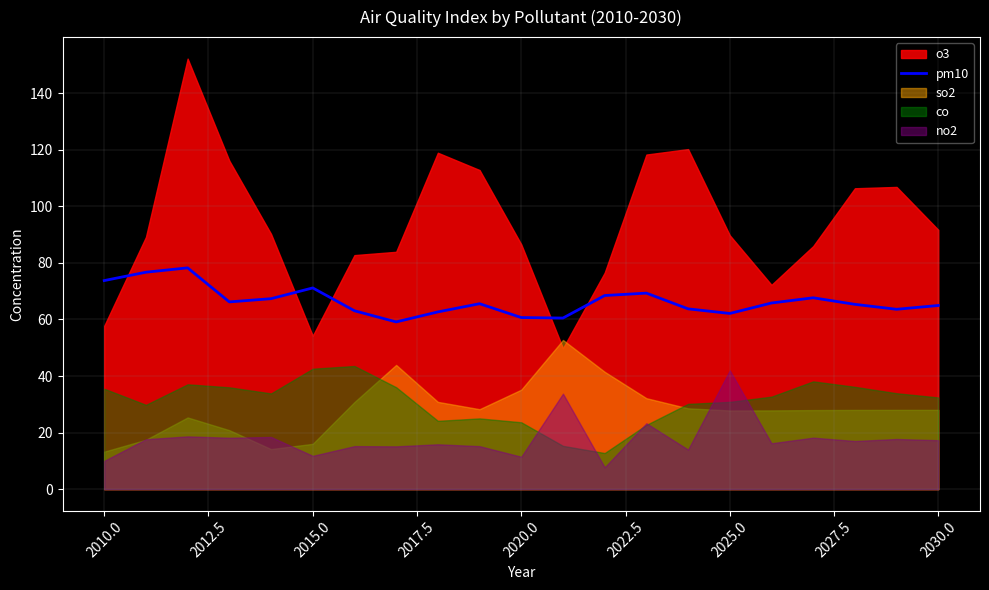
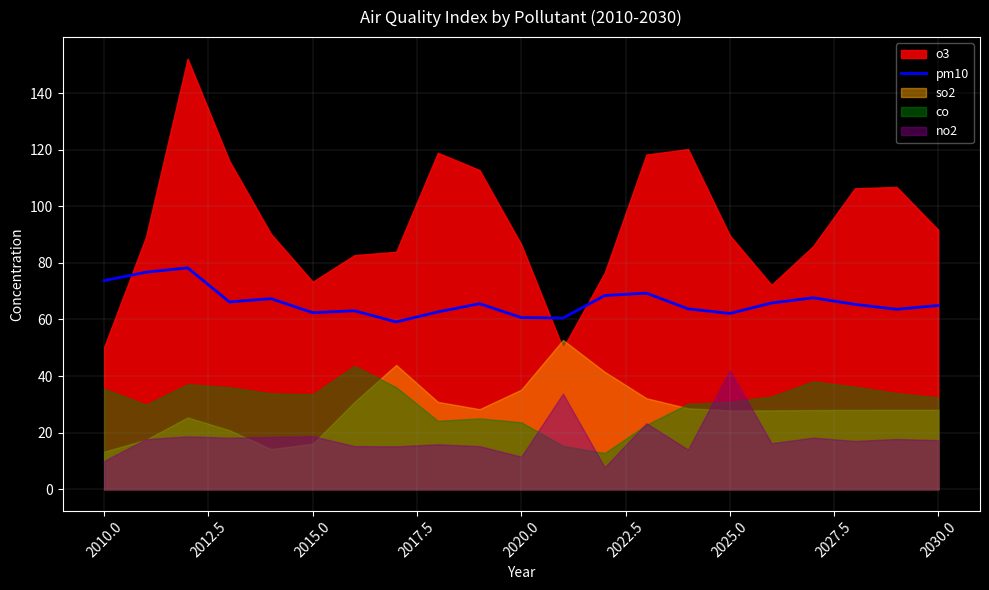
o3, 2010.0: 58 -> 50
pm10, 2015.0: 71 -> 62
o3, 2015.0: 54 -> 73
co, 2015.0: 43 -> 33
no2, 2015.0: 12 -> 19
